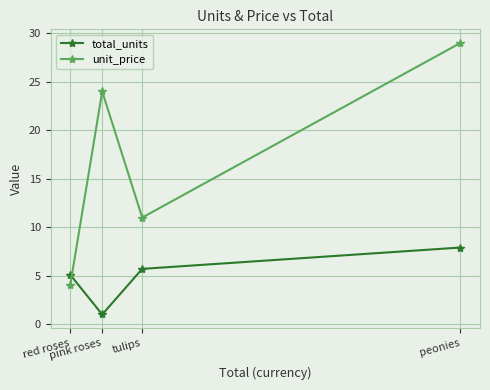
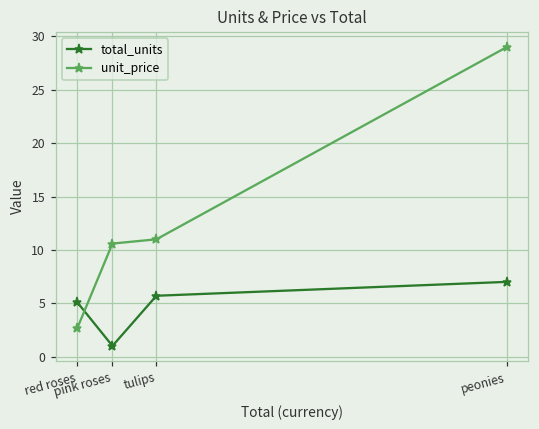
unit_price, red roses: 4 -> 3
unit_price, pink roses: 24 -> 11
total_units, peonies: 8 -> 7
